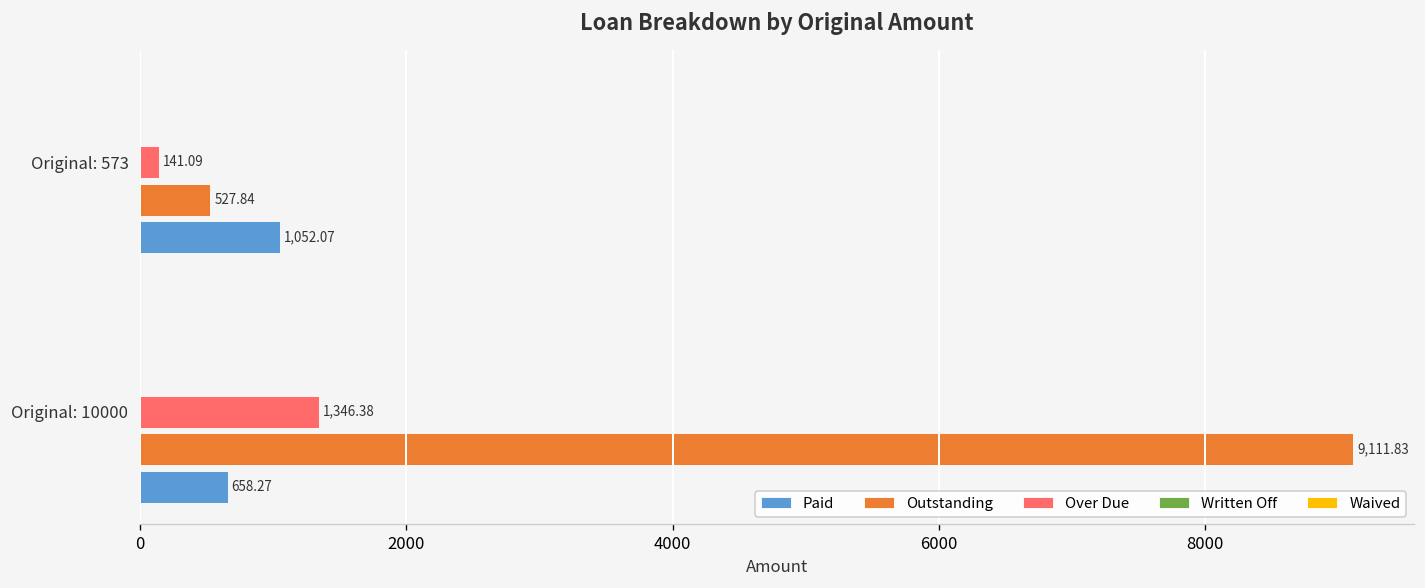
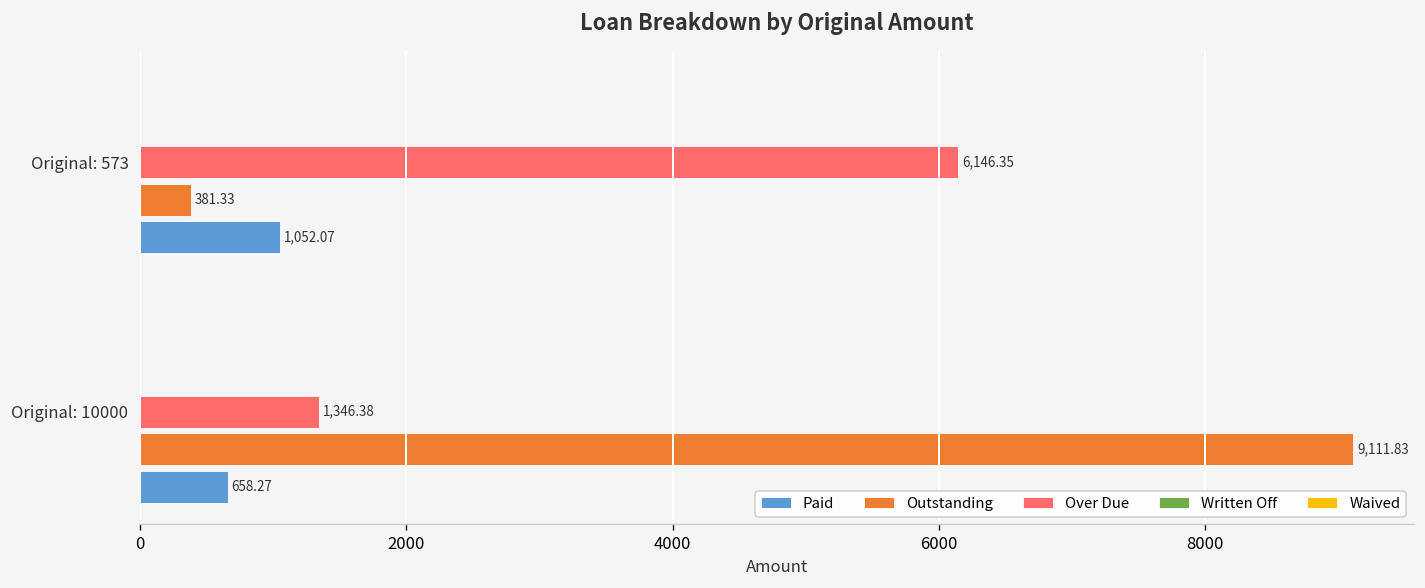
Over Due, Original: 573: 141.09 -> 6,146.35
Outstanding, Original: 573: 527.84 -> 381.33
